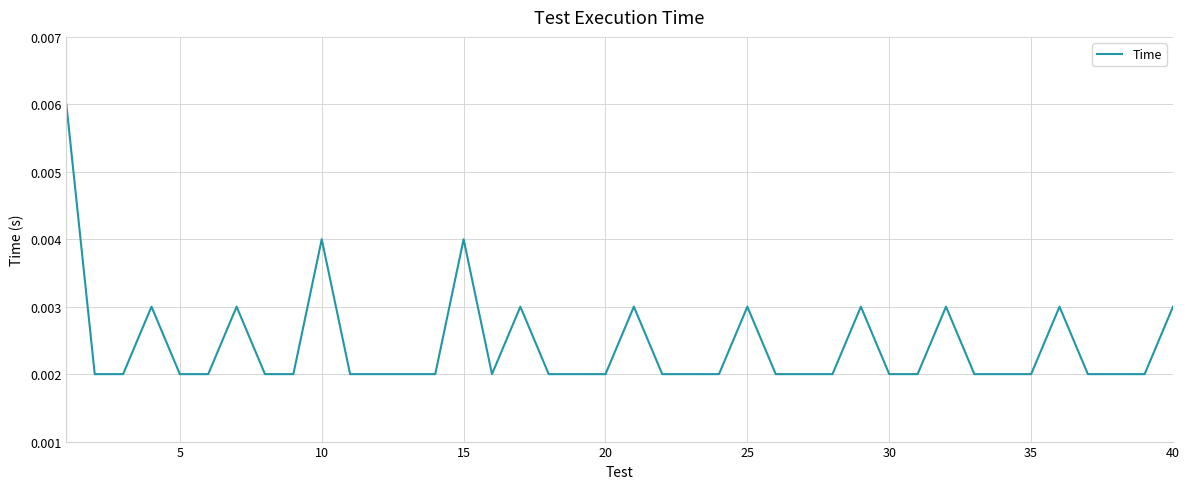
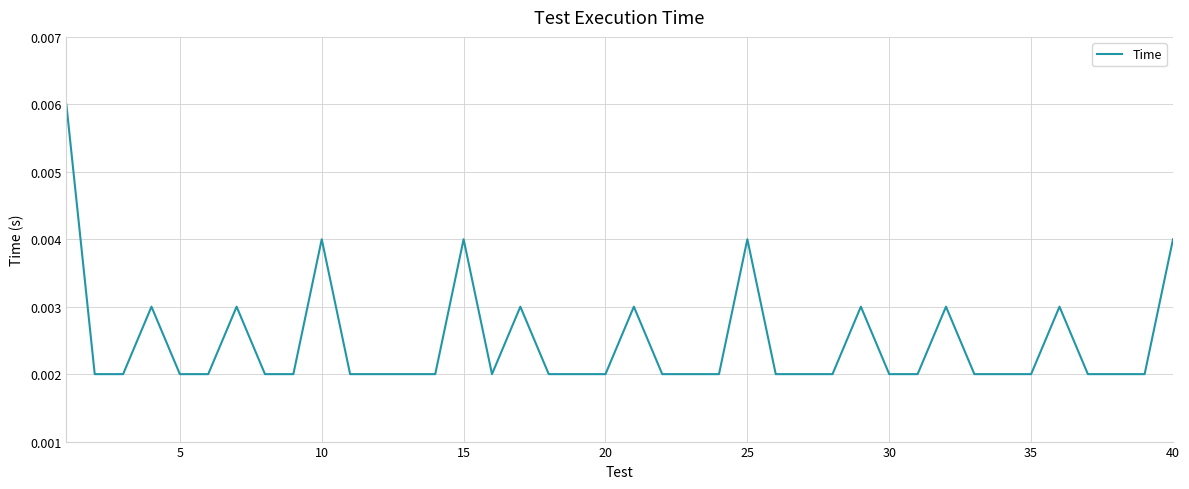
25: 0.003 -> 0.004
40: 0.003 -> 0.004
